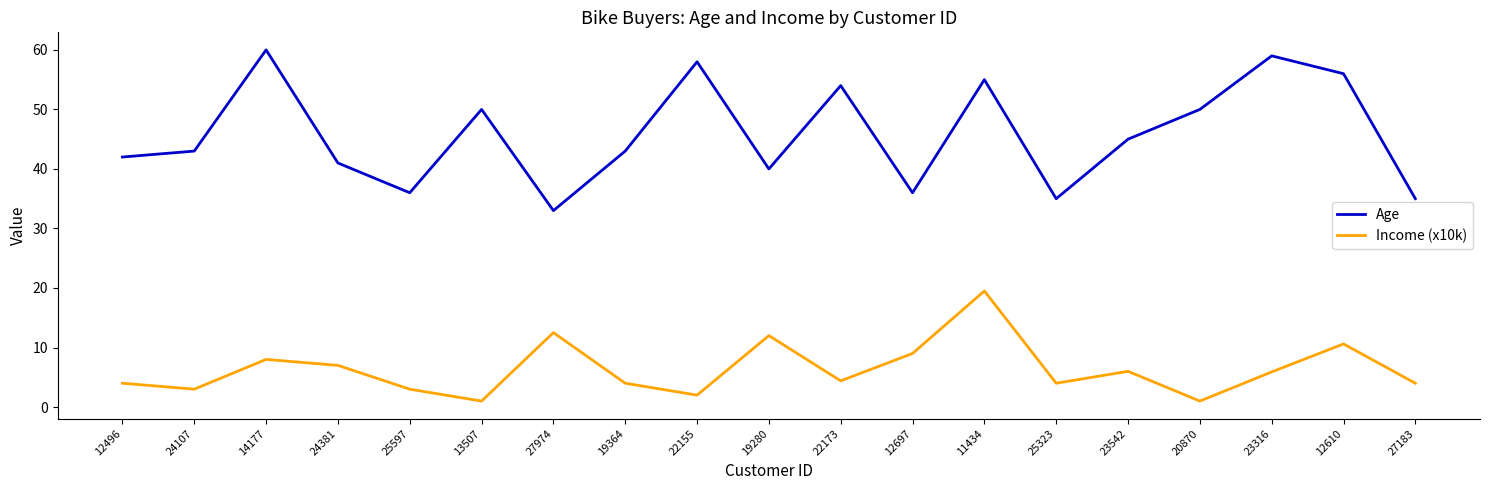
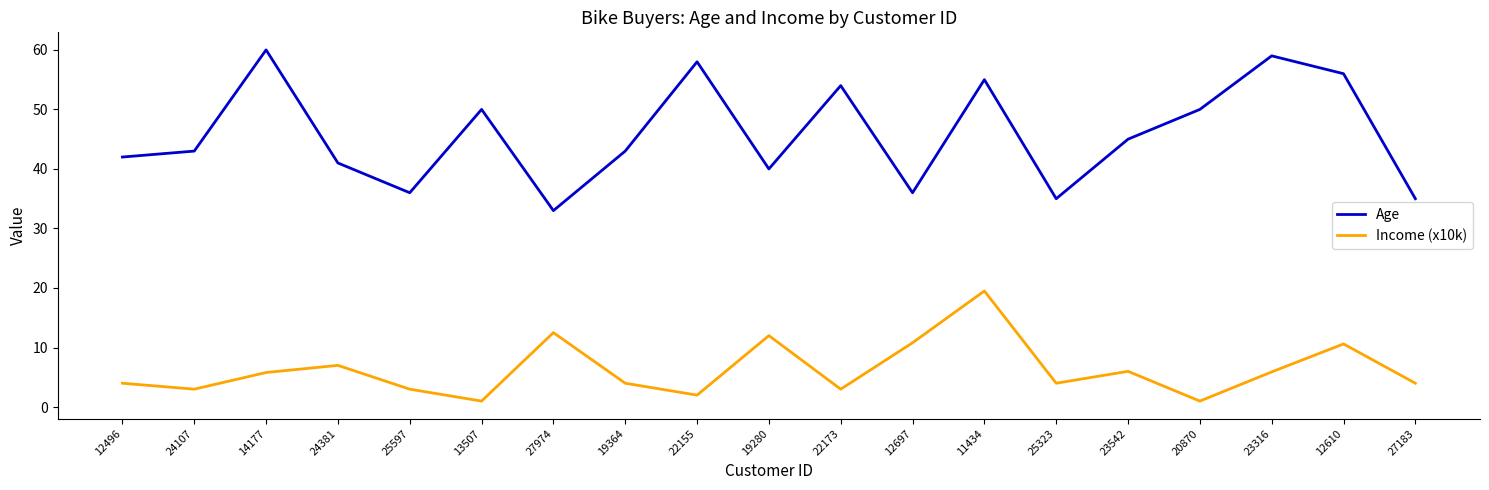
Income (x10k), 14177: 8 -> 6
Income (x10k), 22173: 4 -> 3
Income (x10k), 12697: 9 -> 11
